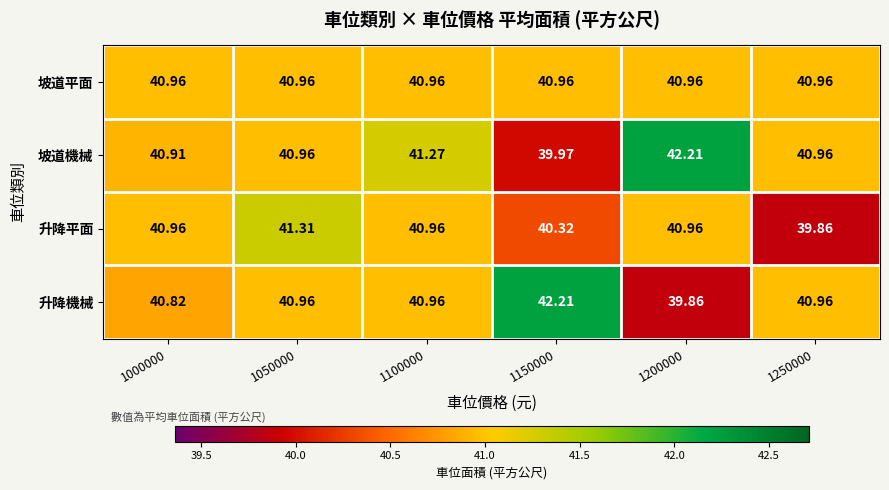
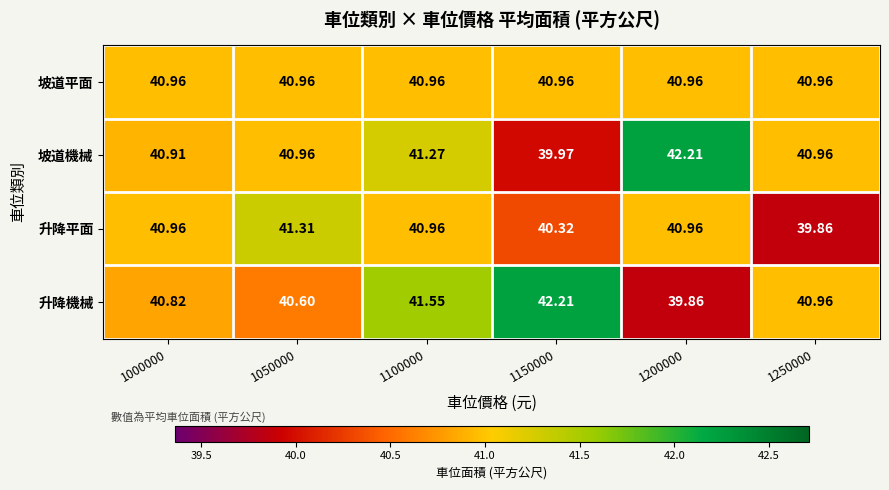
升降機械, 1050000: 40.96 -> 40.60
升降機械, 1100000: 40.96 -> 41.55
